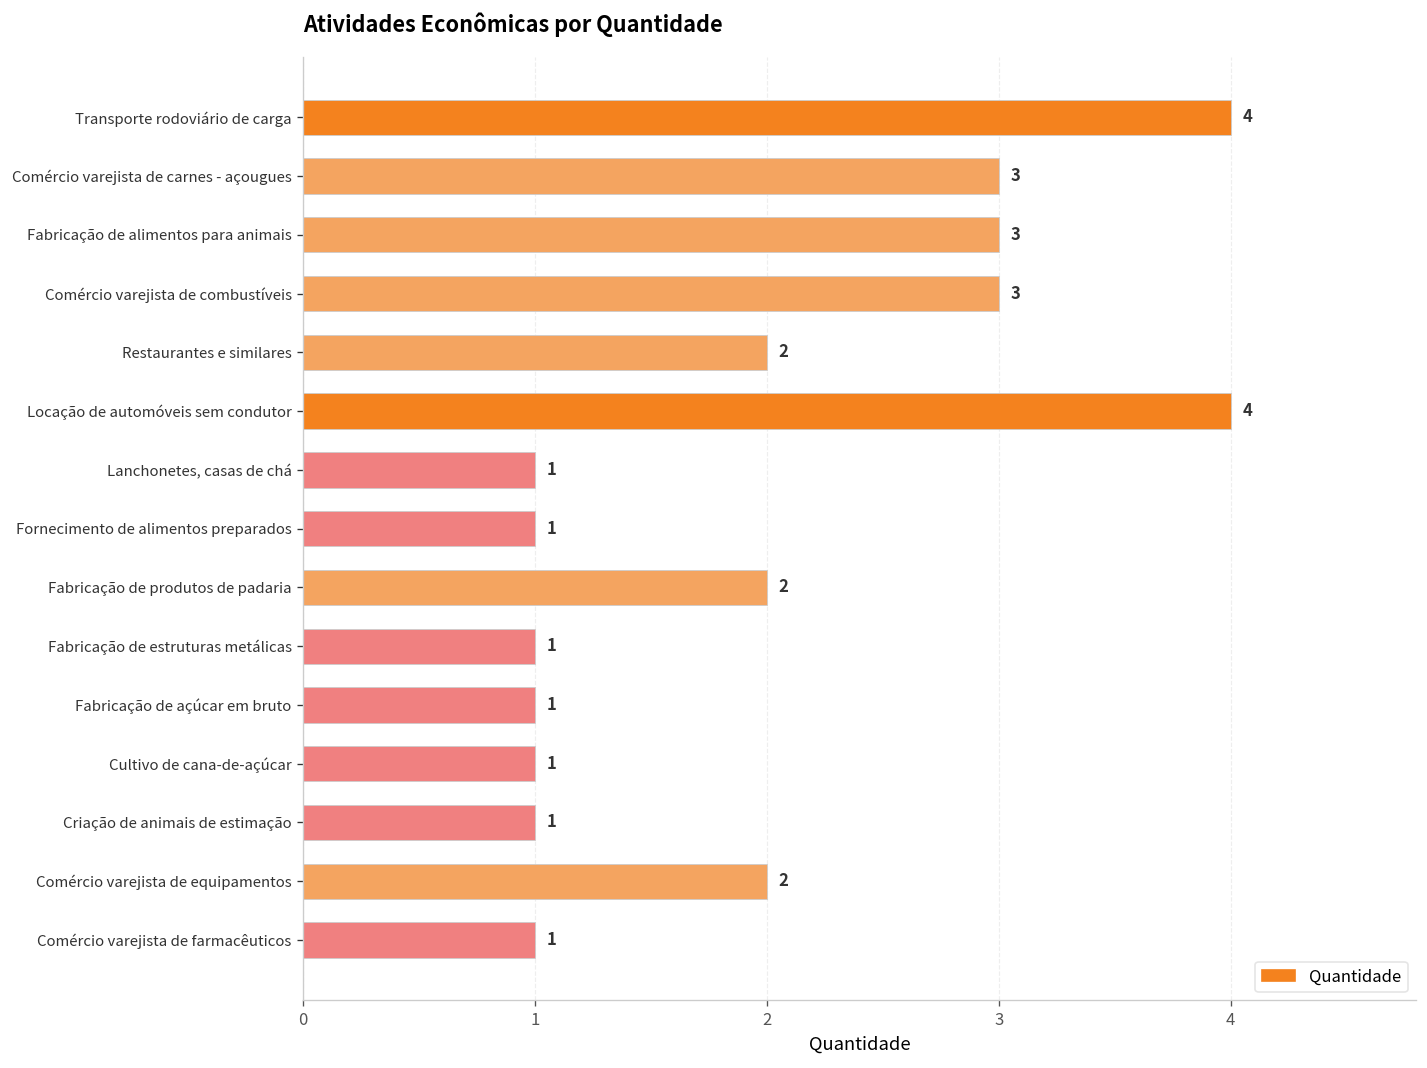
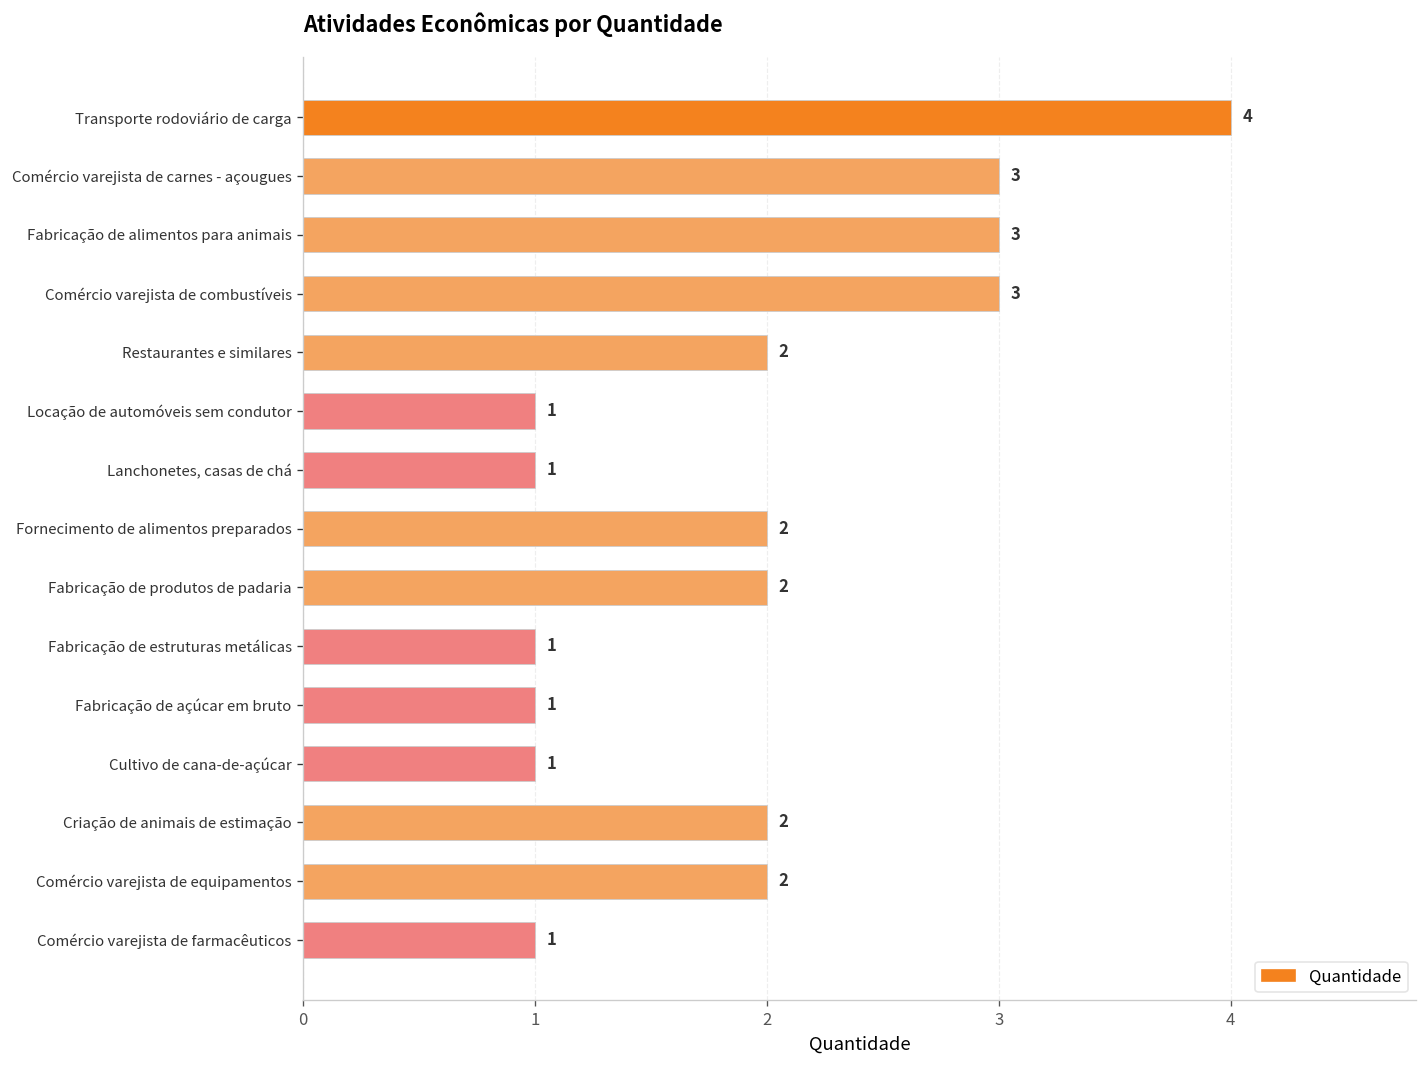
Locação de automóveis sem condutor: 4 -> 1
Fornecimento de alimentos preparados: 1 -> 2
Criação de animais de estimação: 1 -> 2
